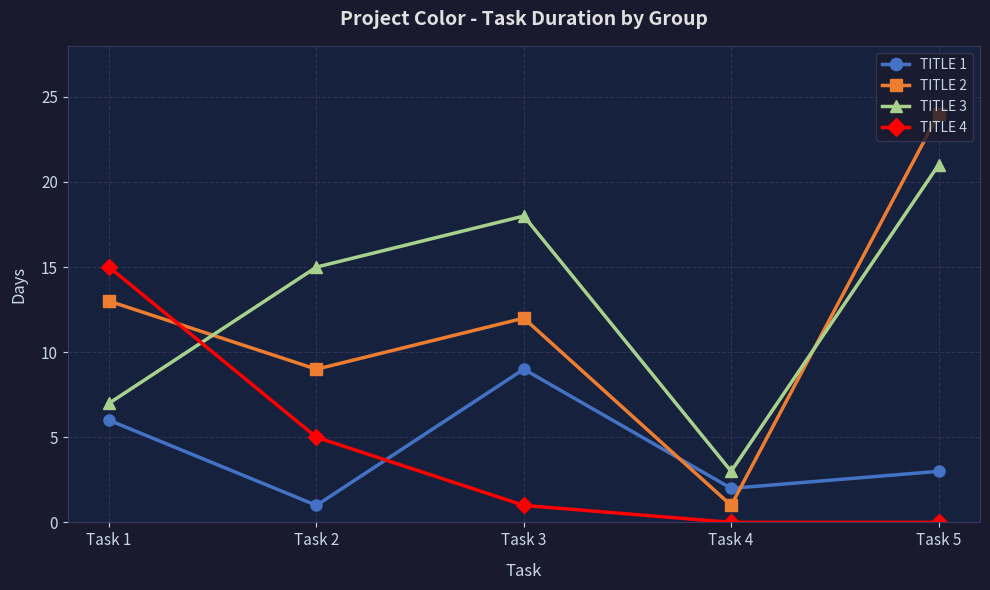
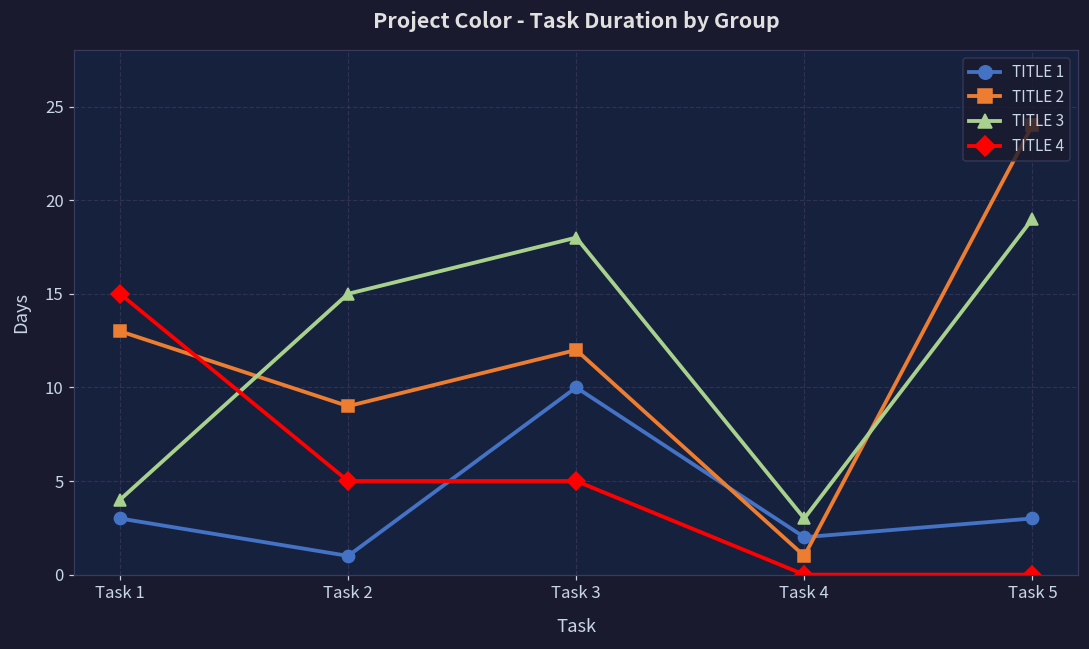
TITLE 1, Task 1: 6 -> 3
TITLE 3, Task 1: 7 -> 4
TITLE 1, Task 3: 9 -> 10
TITLE 4, Task 3: 1 -> 5
TITLE 3, Task 5: 21 -> 19
